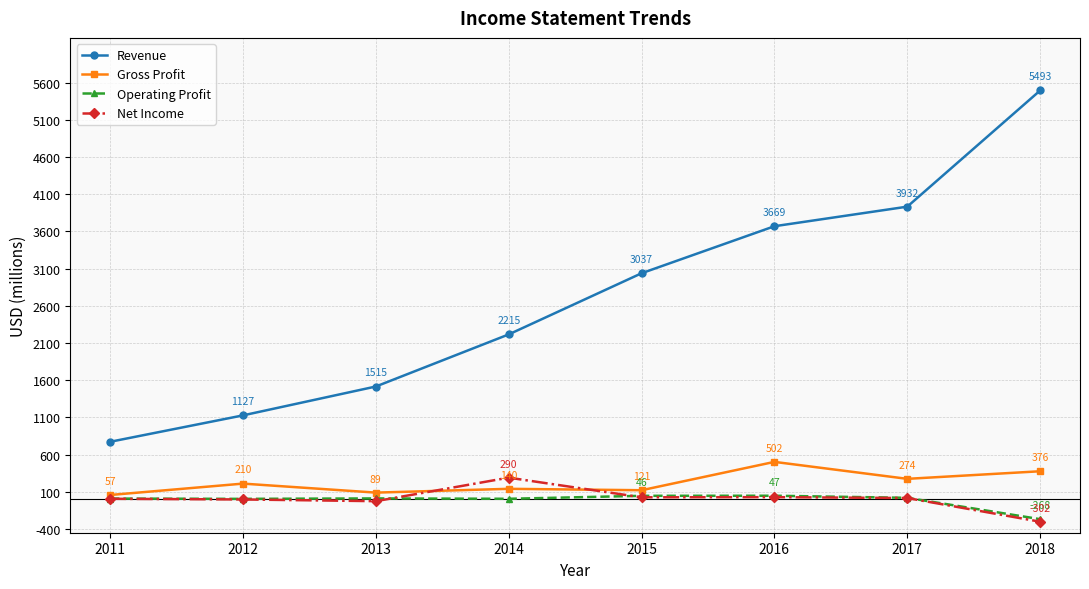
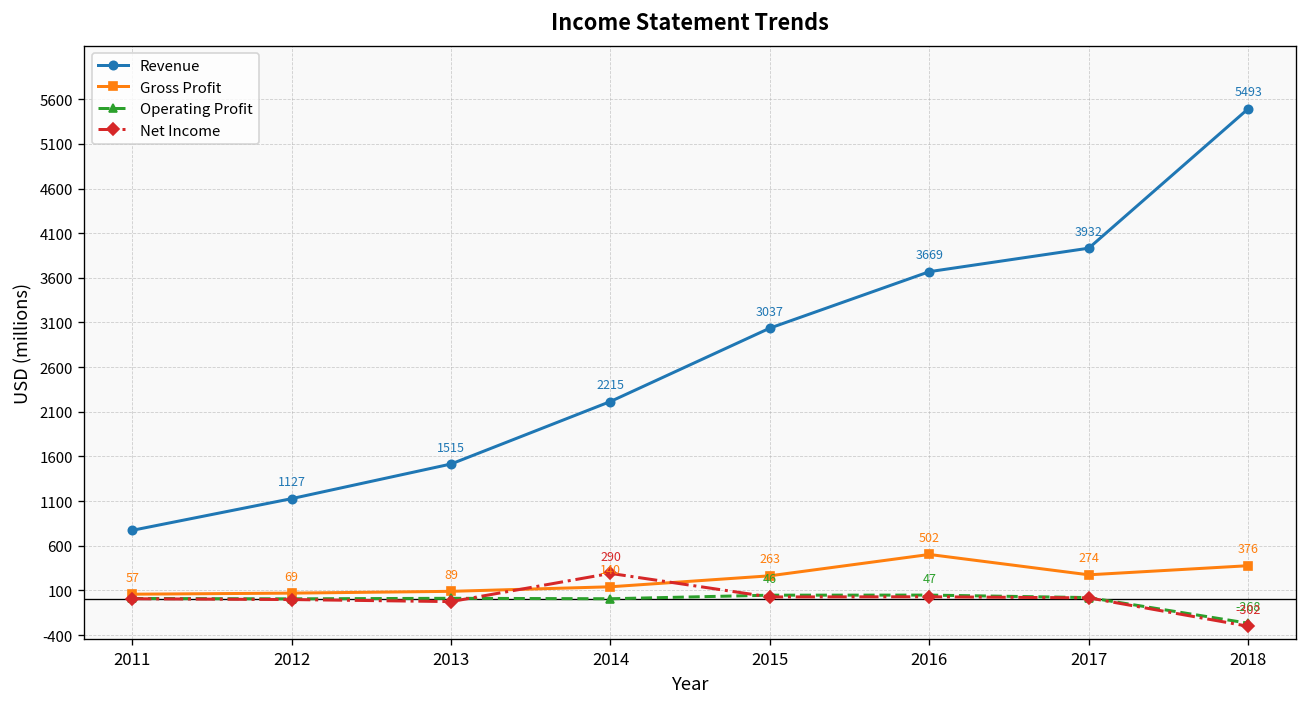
Gross Profit, 2012: 210 -> 69
Gross Profit, 2015: 121 -> 263
